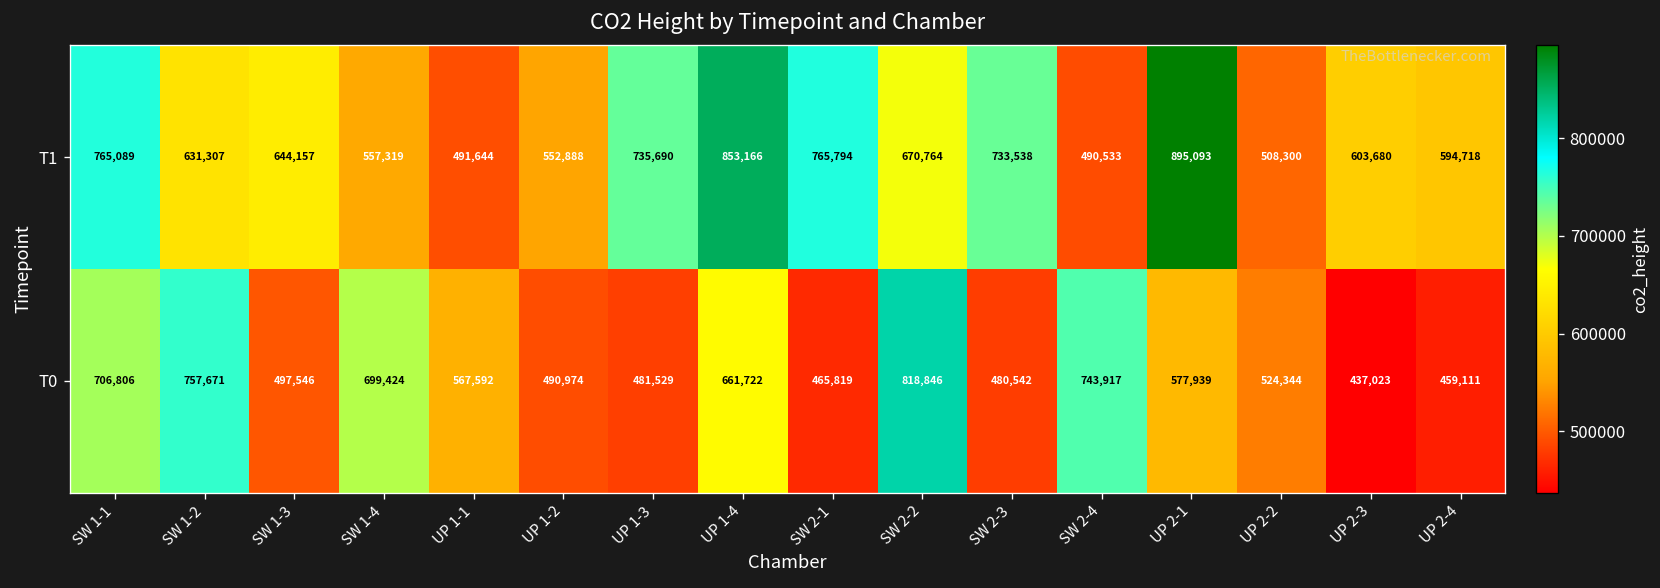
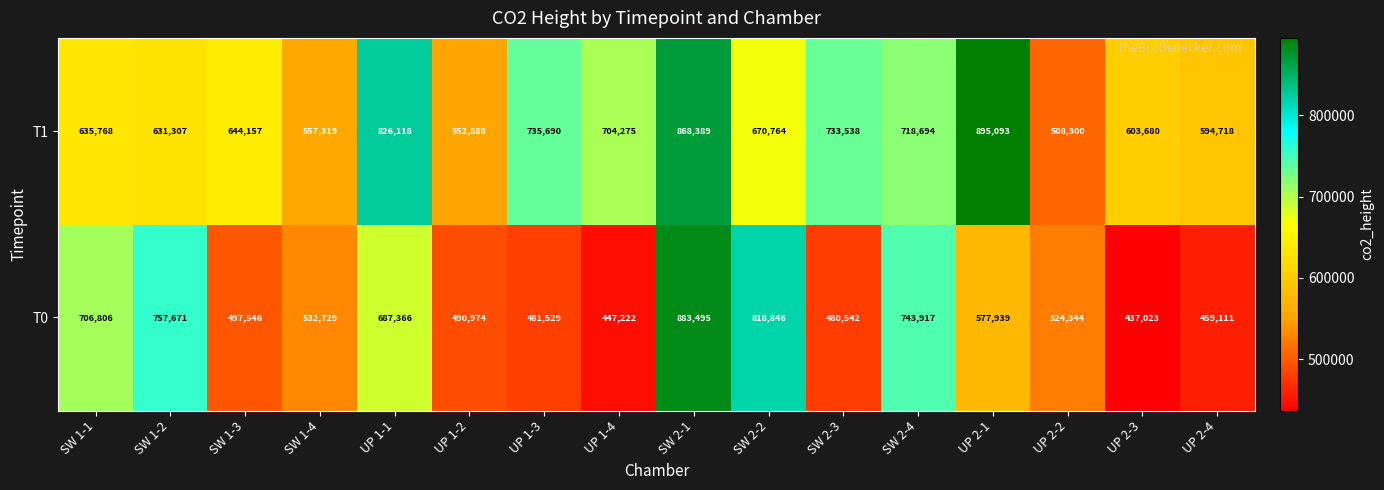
T1, SW 1-1: 765,089 -> 635,768
T1, UP 1-1: 491,644 -> 826,118
T1, UP 1-4: 853,166 -> 704,275
T1, SW 2-1: 765,794 -> 868,389
T1, SW 2-4: 490,533 -> 718,694
T0, SW 1-4: 699,424 -> 532,729
T0, UP 1-1: 567,592 -> 687,366
T0, UP 1-4: 661,722 -> 447,222
T0, SW 2-1: 465,819 -> 883,495
